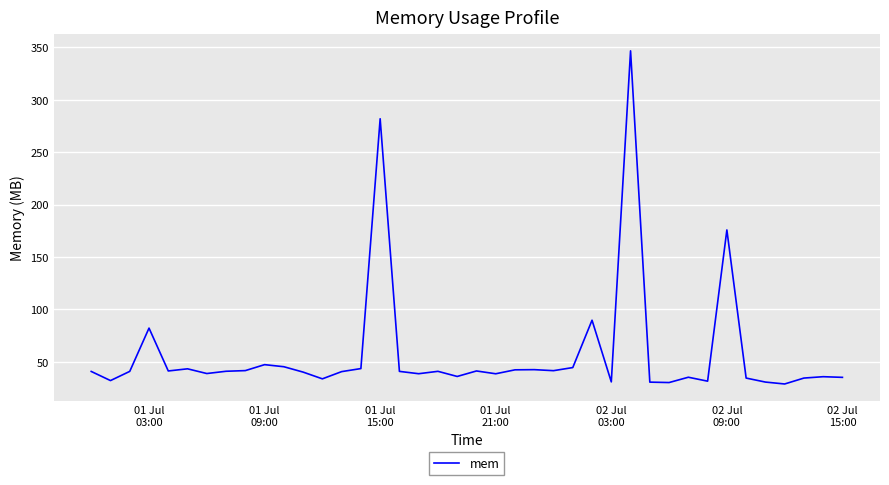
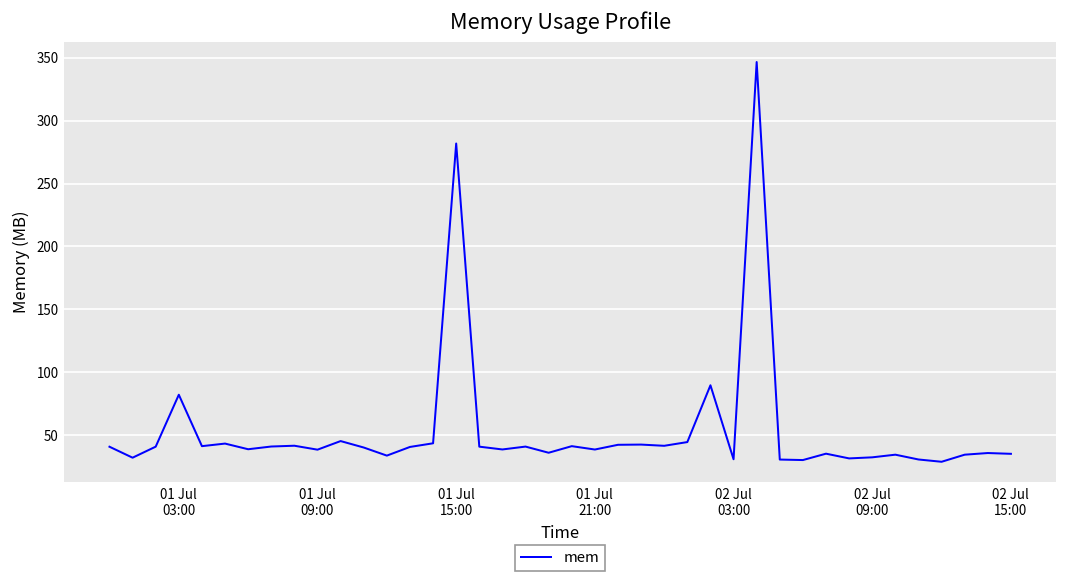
01 Jul 09:00: 47 -> 39
02 Jul 09:00: 176 -> 33
